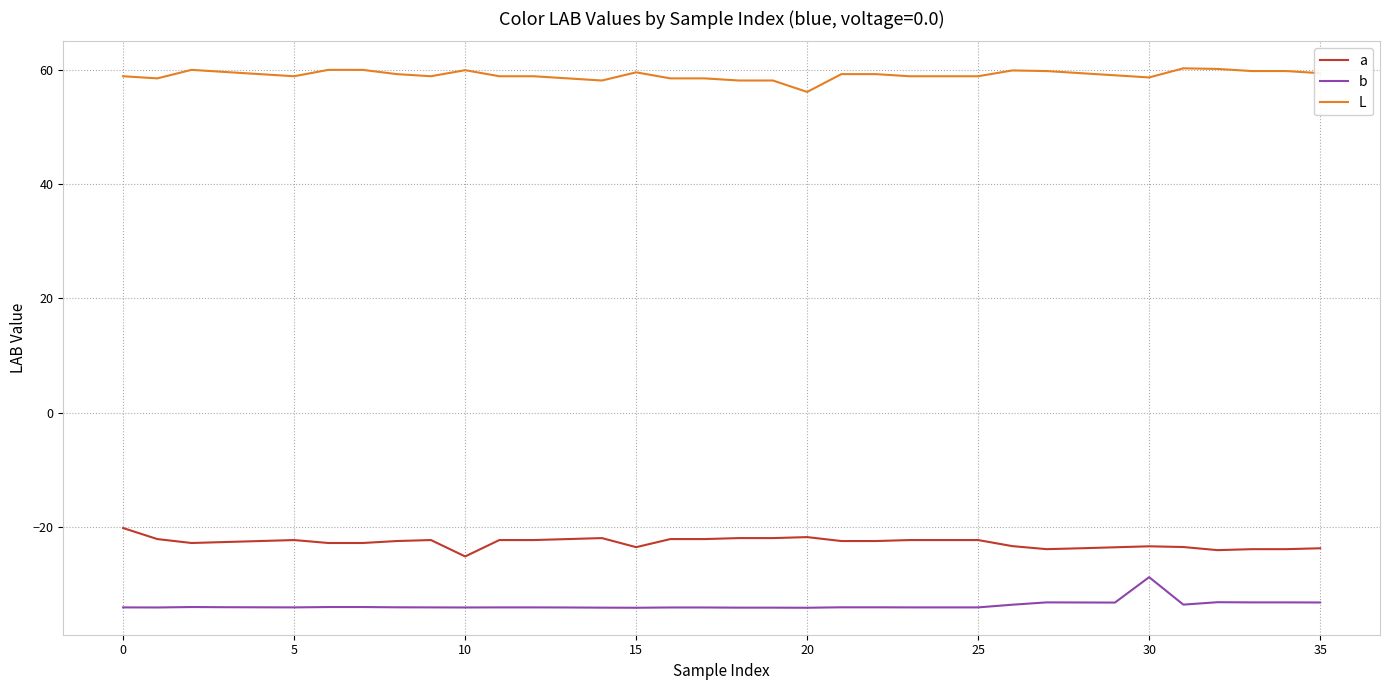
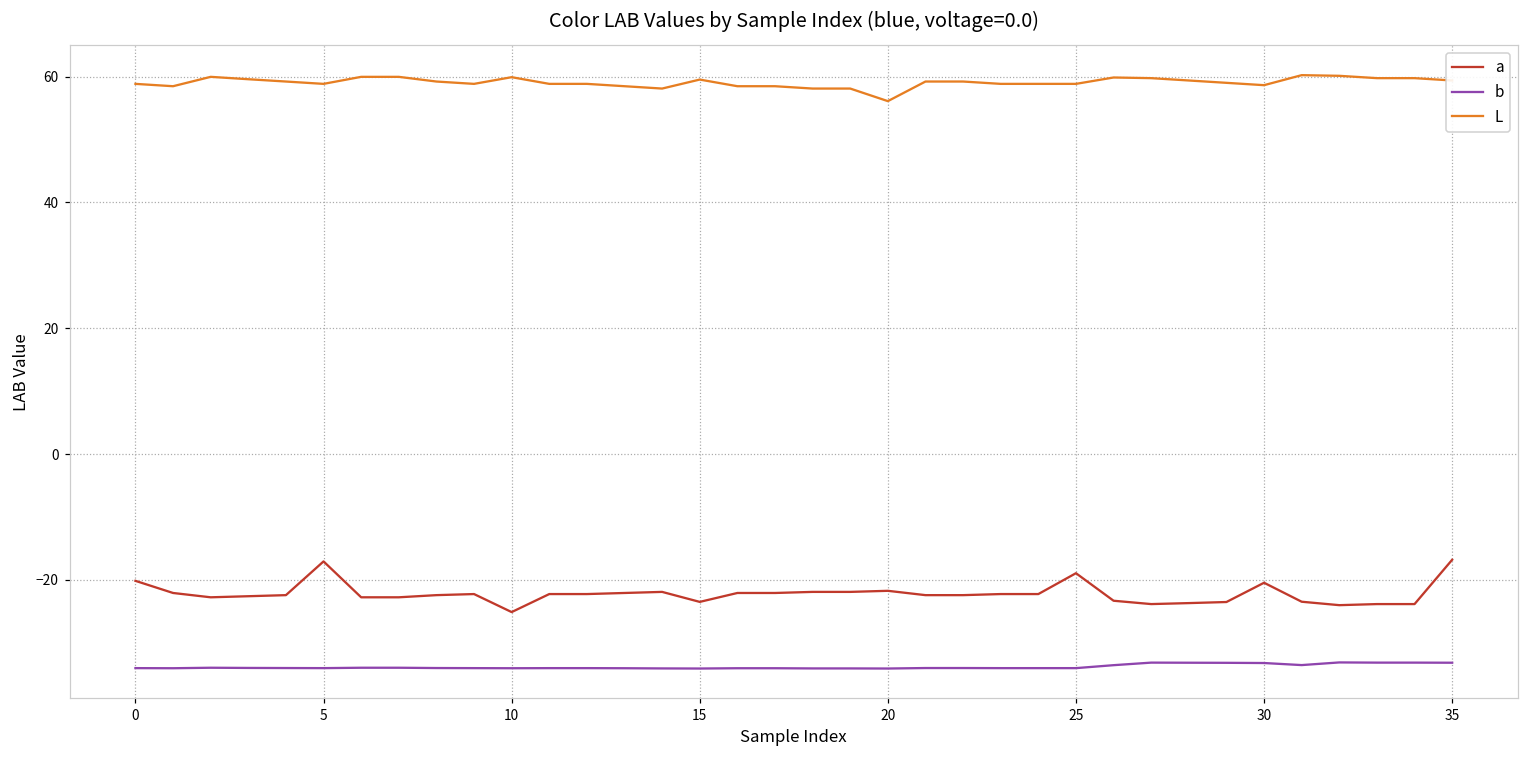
a, 5: -22 -> -17
a, 25: -22 -> -19
a, 30: -23 -> -20
b, 30: -29 -> -33
a, 35: -24 -> -17
